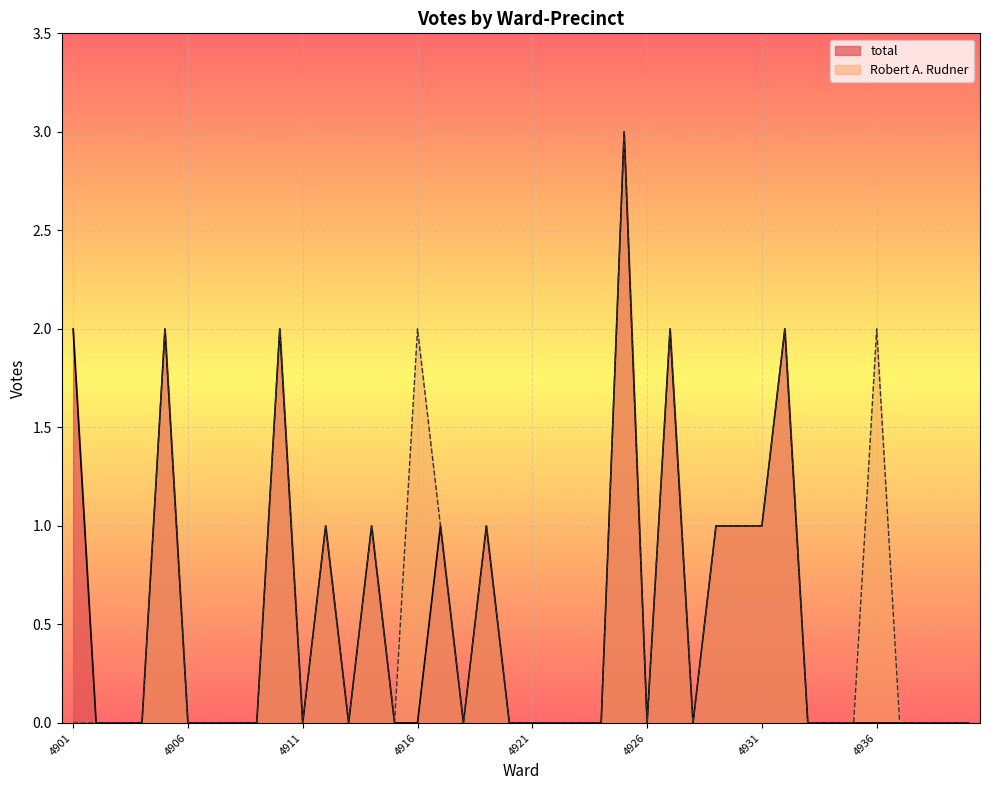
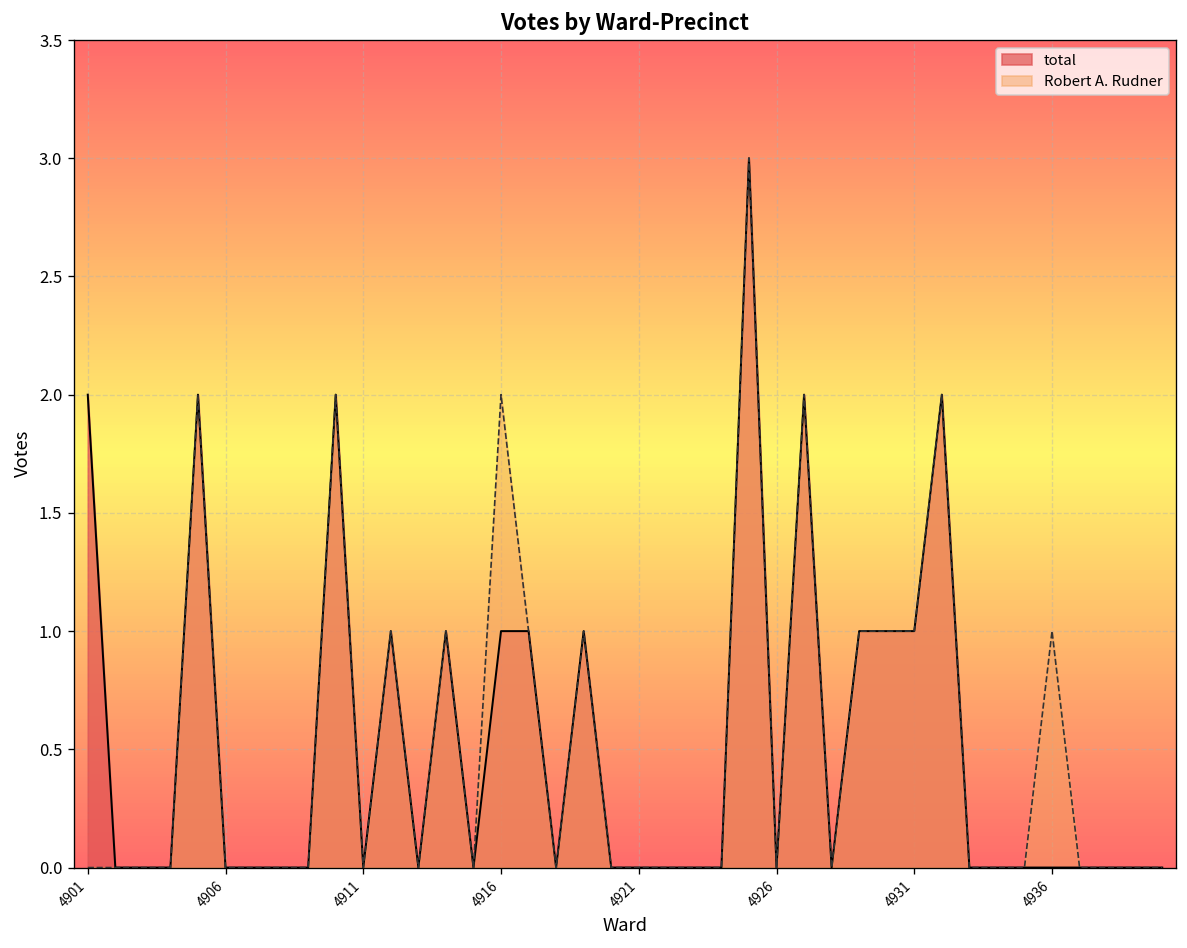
total, 4916: 0 -> 1
Robert A. Rudner, 4936: 2 -> 1
